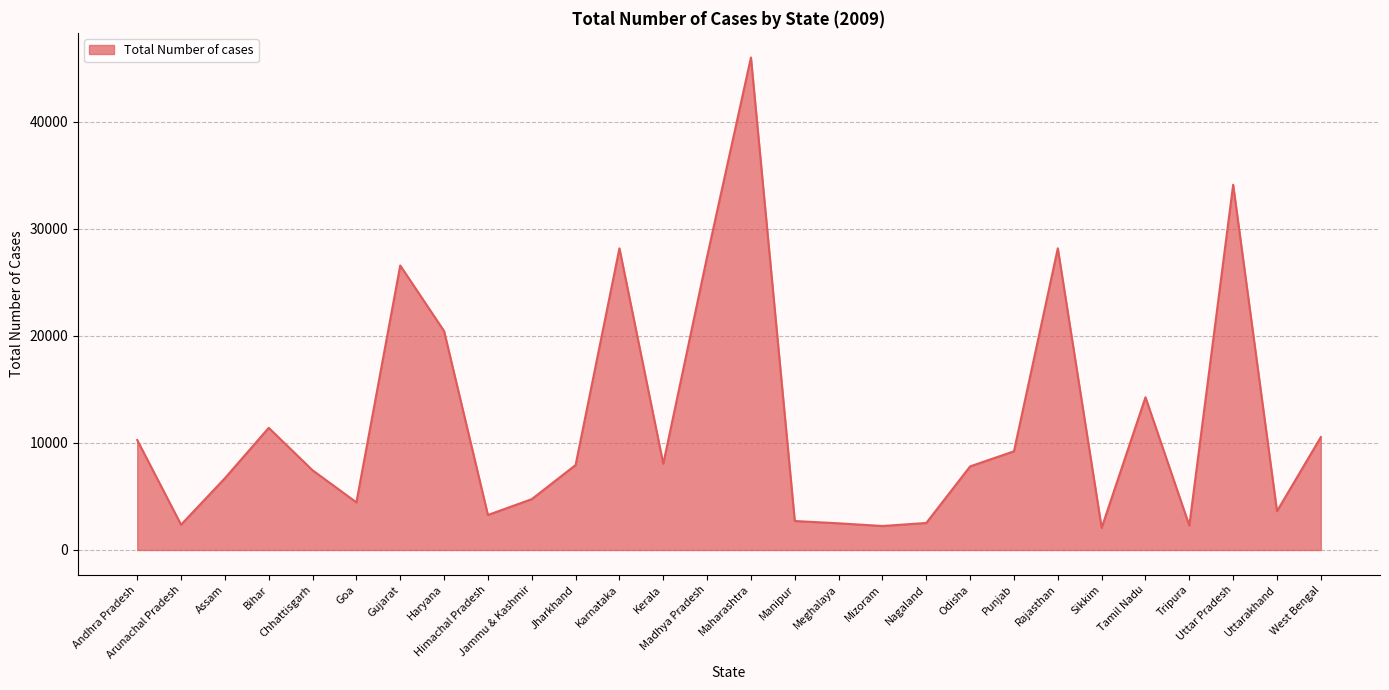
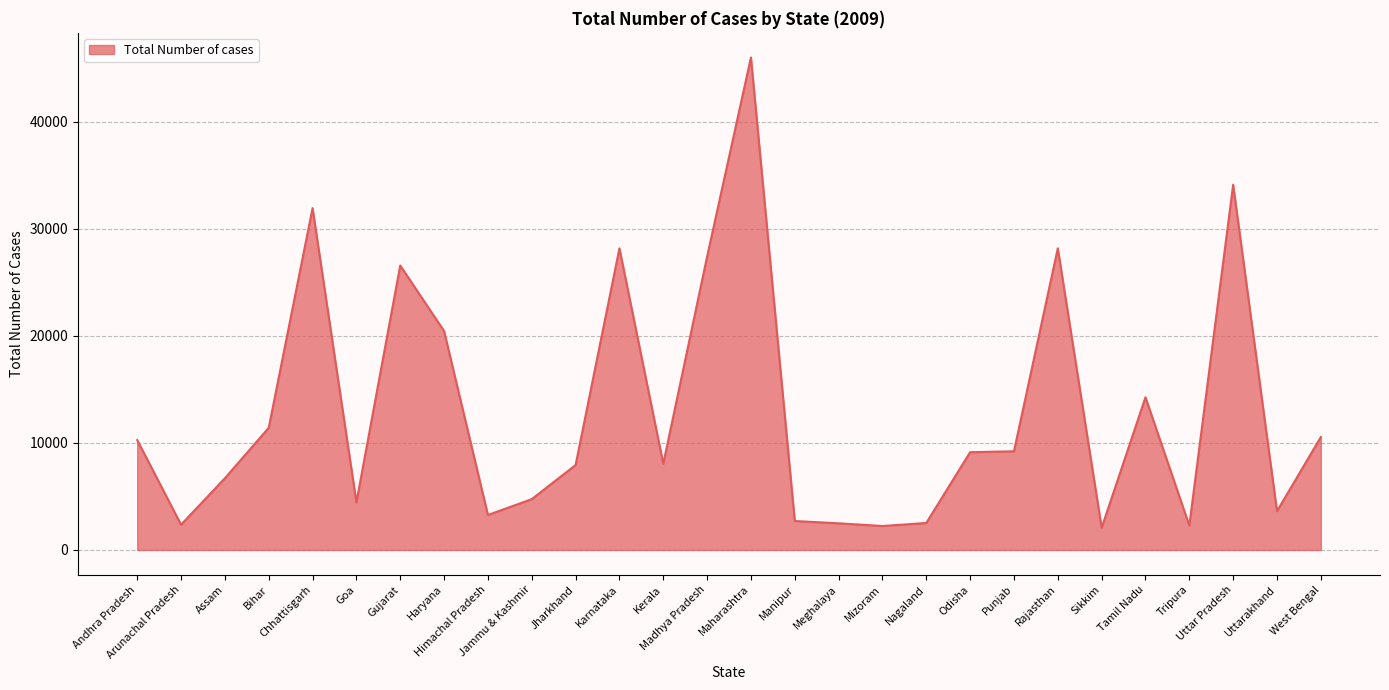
Chhattisgarh: 7400 -> 31900
Odisha: 7800 -> 9100
